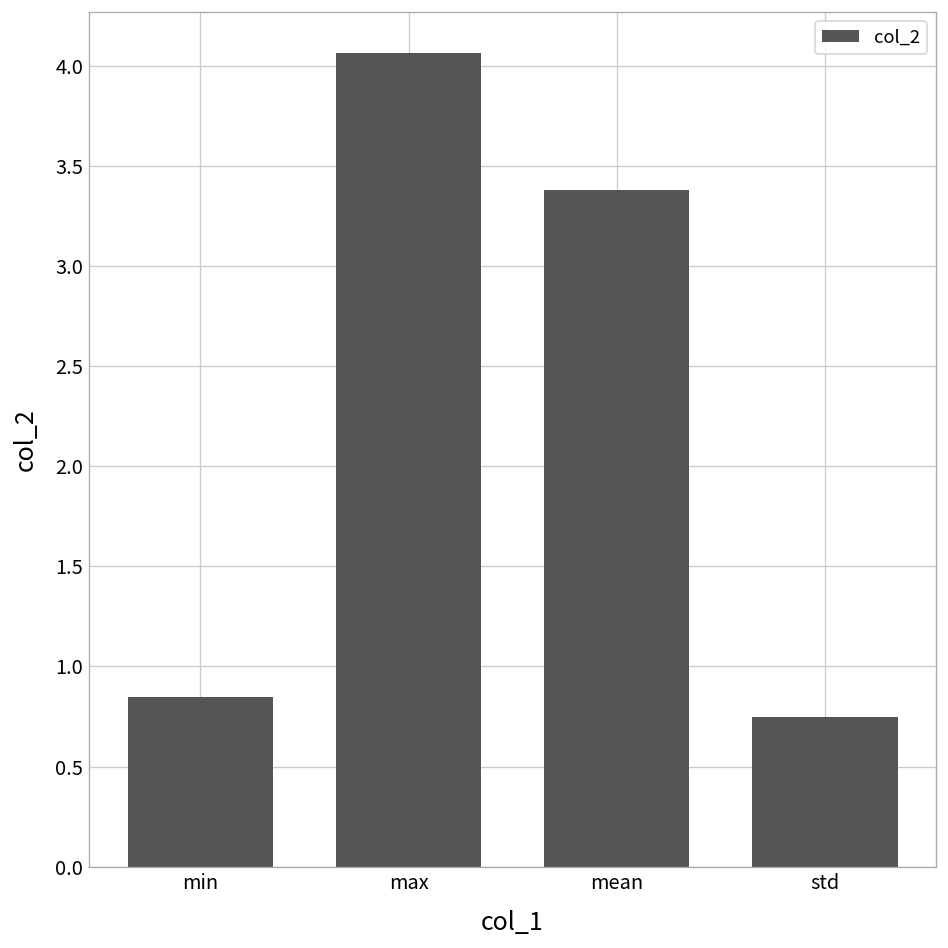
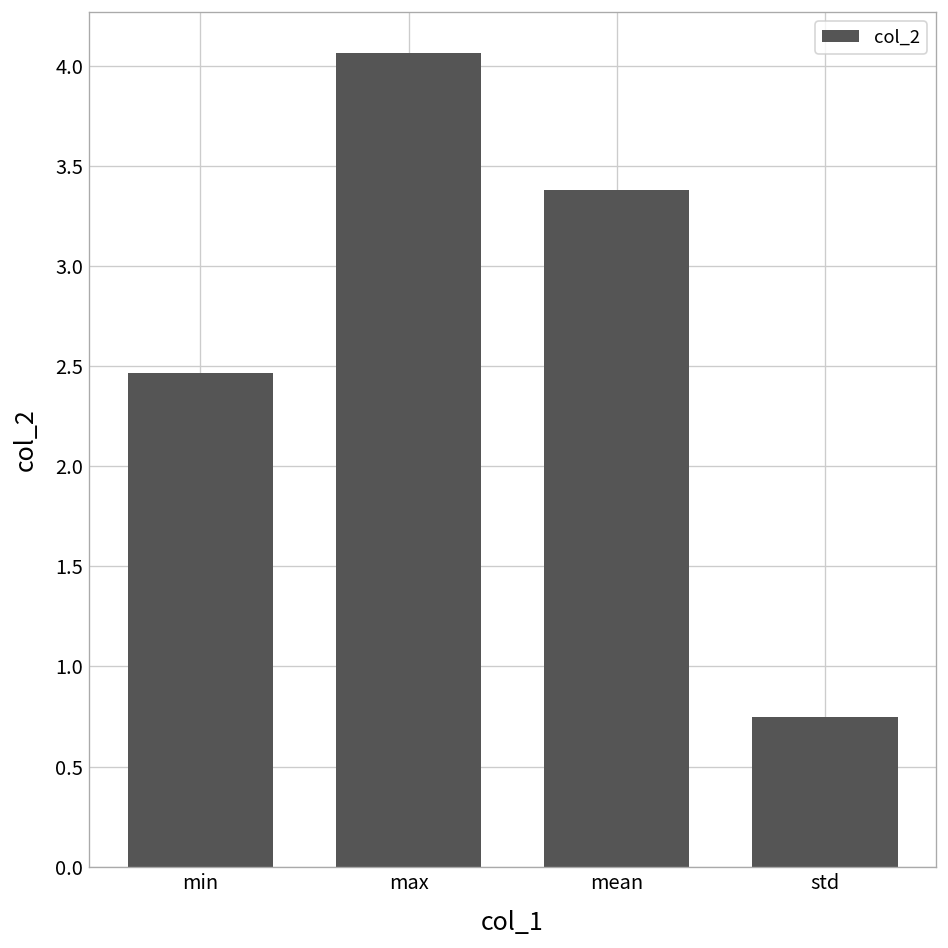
min: 0.85 -> 2.47
